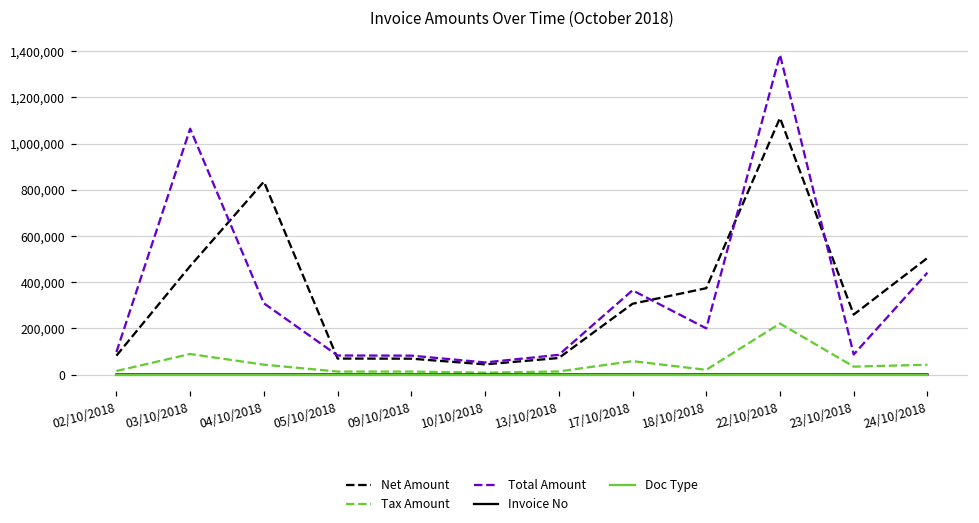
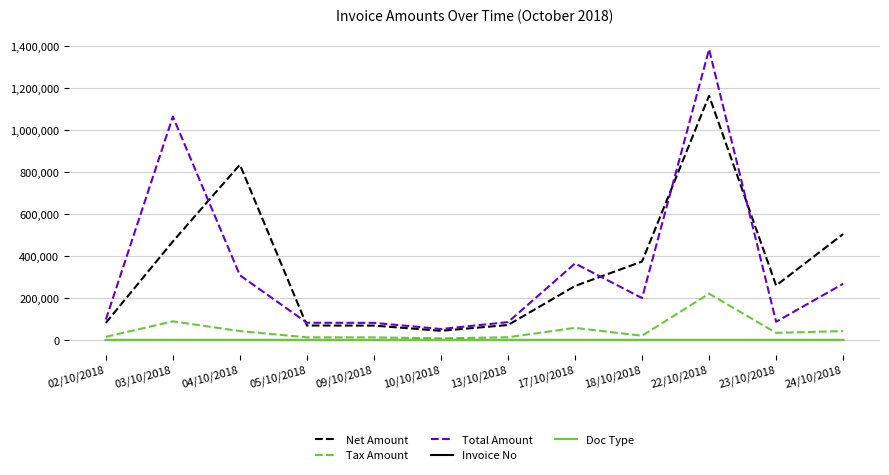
Net Amount, 17/10/2018: 310,000 -> 260,000
Net Amount, 22/10/2018: 1,110,000 -> 1,160,000
Total Amount, 24/10/2018: 440,000 -> 270,000
